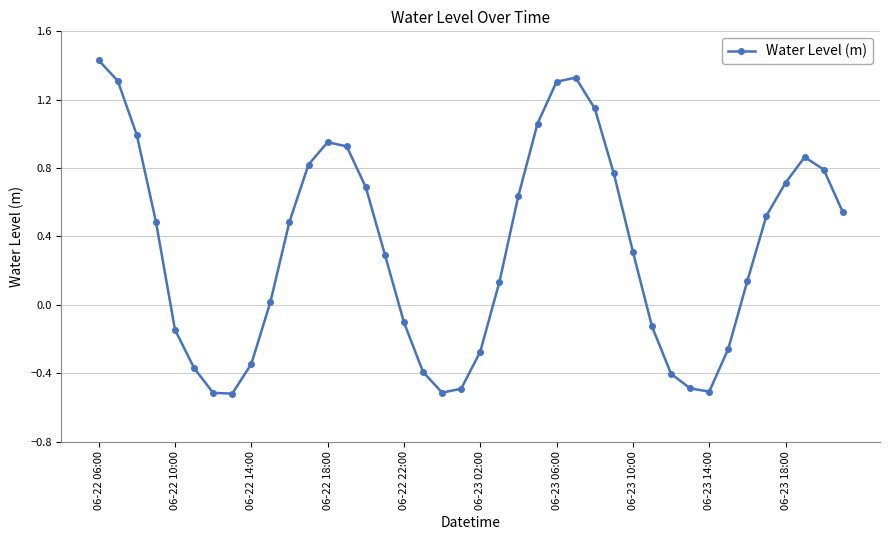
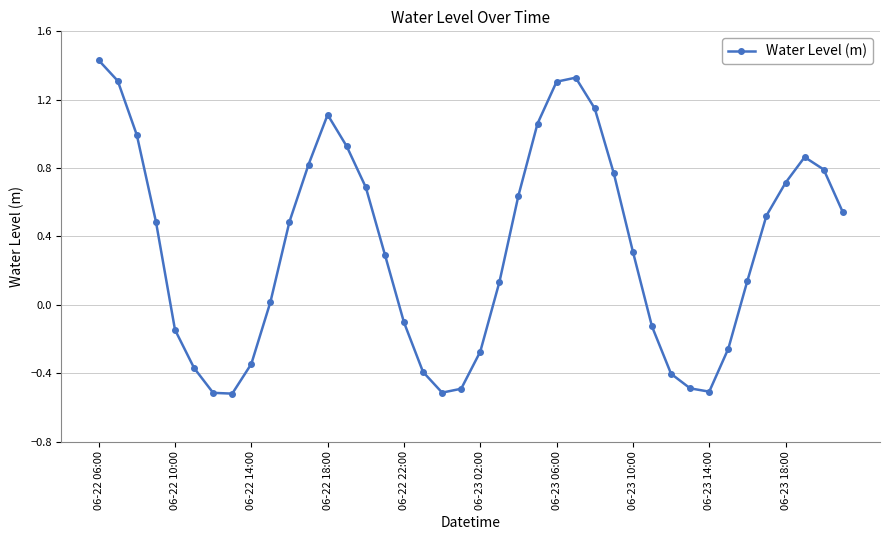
06-22 18:00: 0.95 -> 1.11
